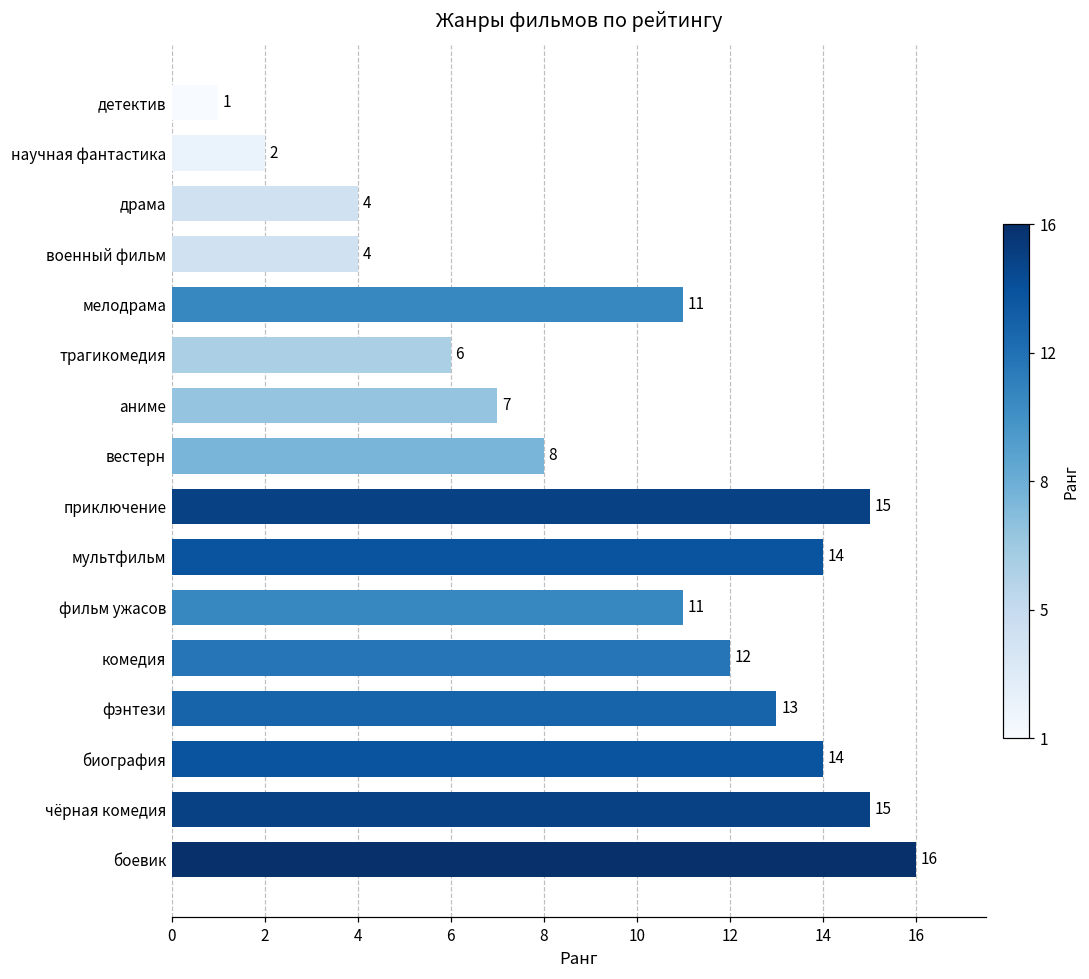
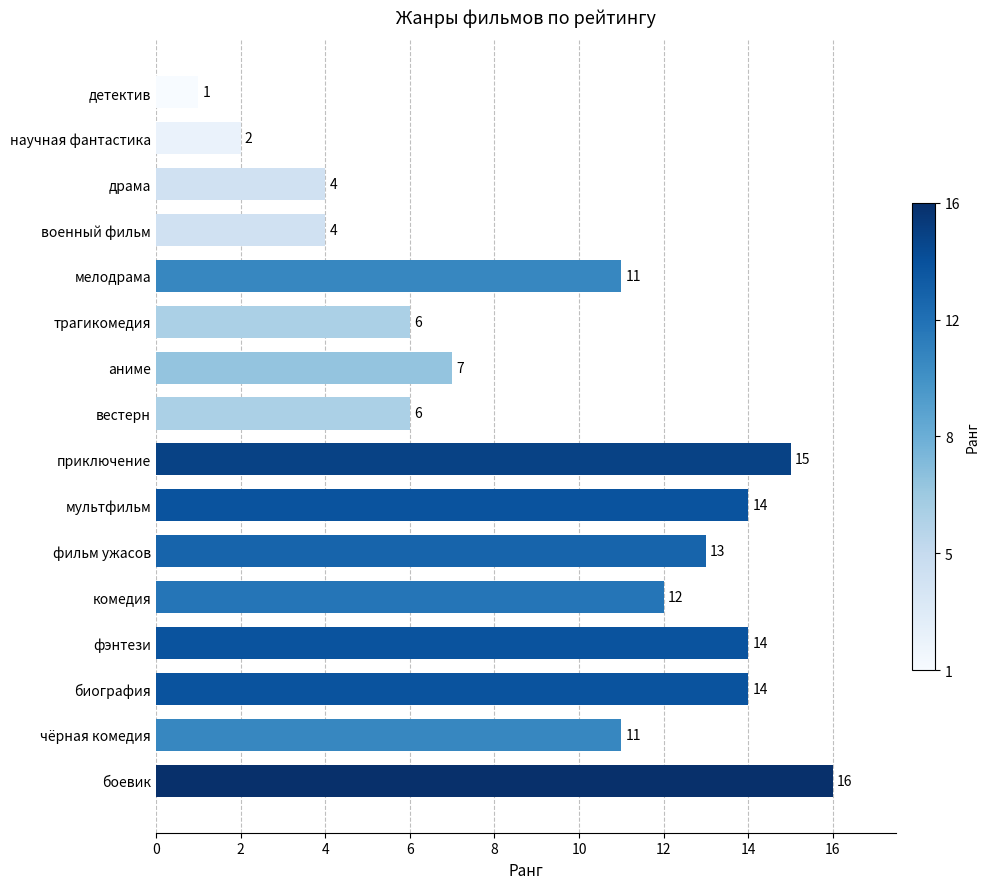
вестерн: 8 -> 6
фильм ужасов: 11 -> 13
фэнтези: 13 -> 14
чёрная комедия: 15 -> 11
